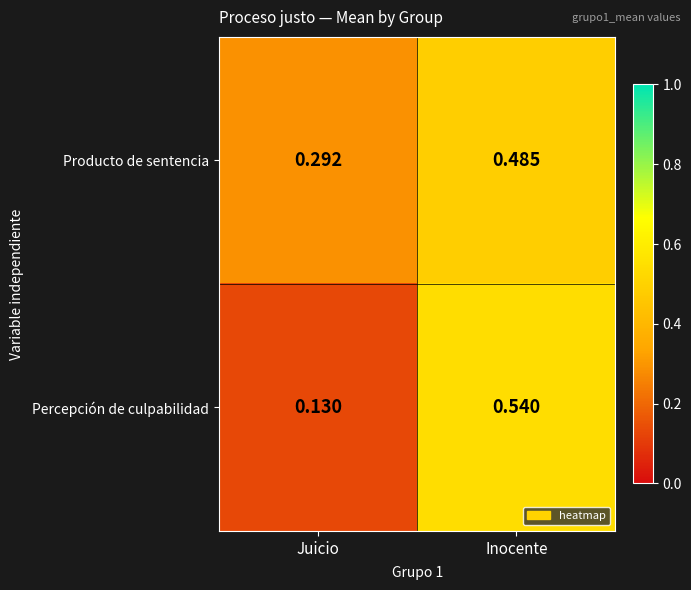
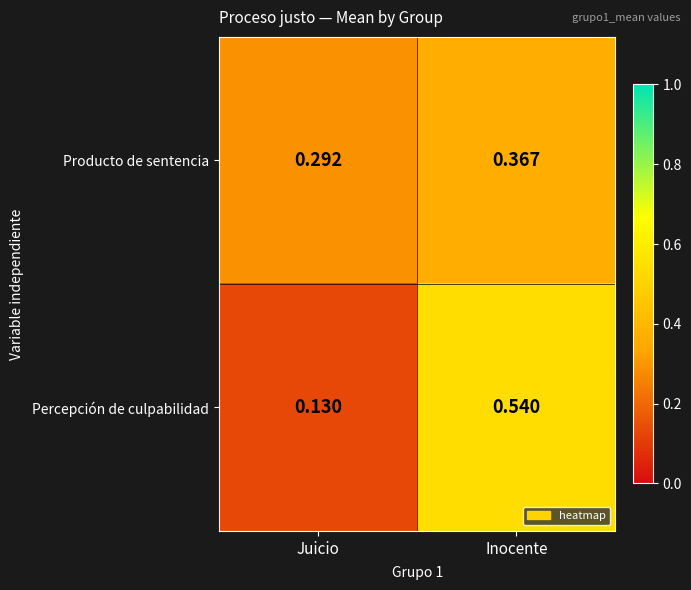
Producto de sentencia, Inocente: 0.485 -> 0.367
